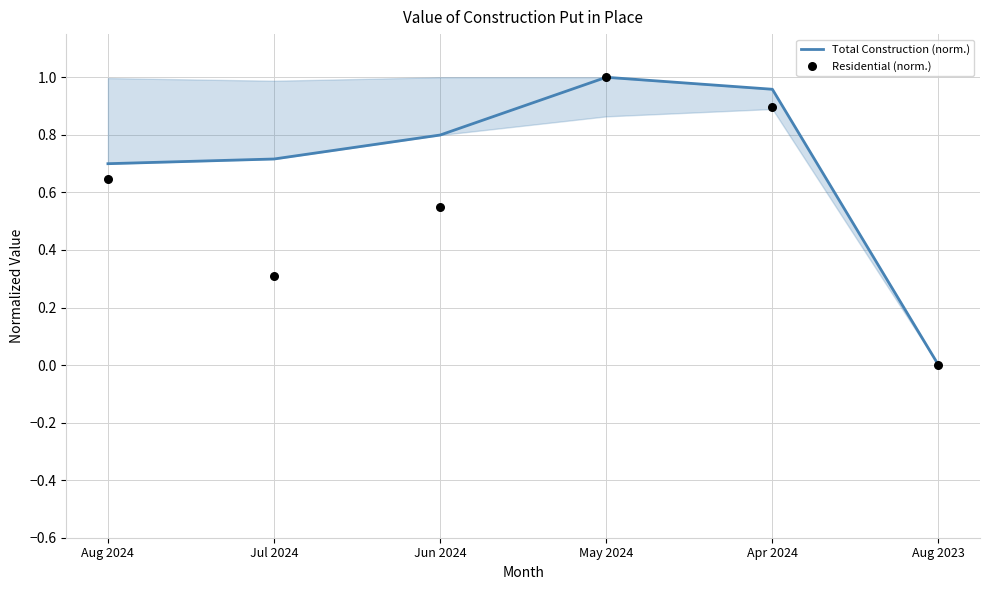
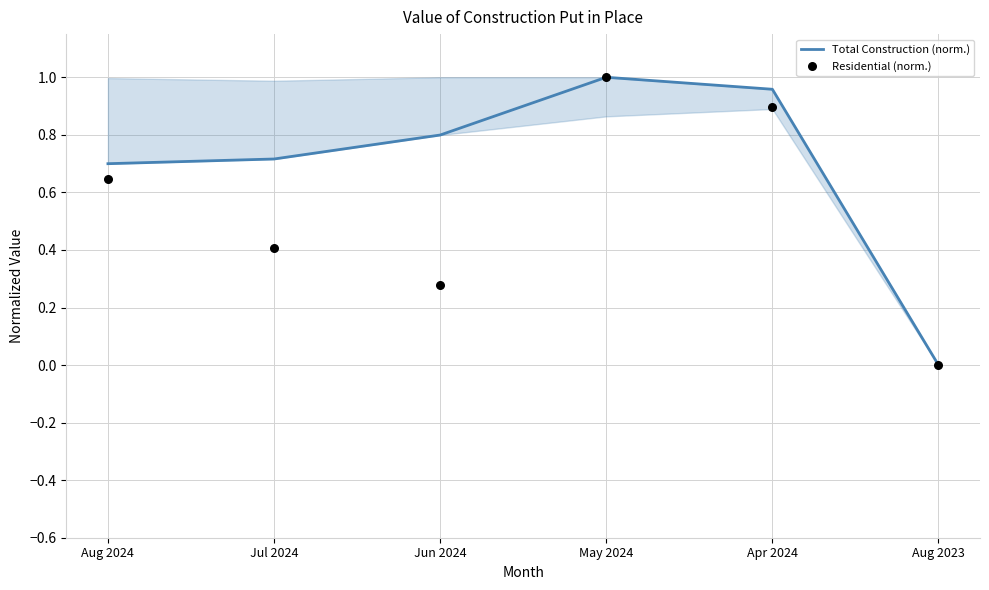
Residential (norm.), Jul 2024: 0.31 -> 0.41
Residential (norm.), Jun 2024: 0.55 -> 0.28
